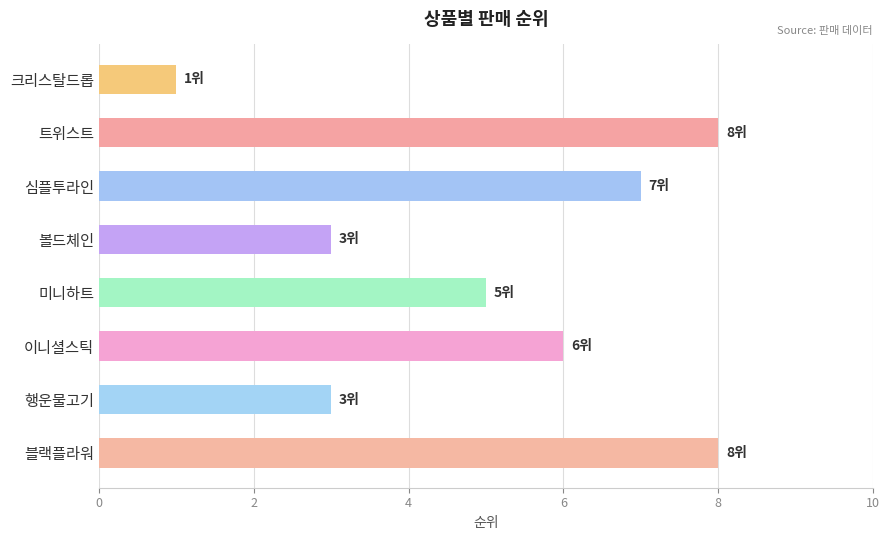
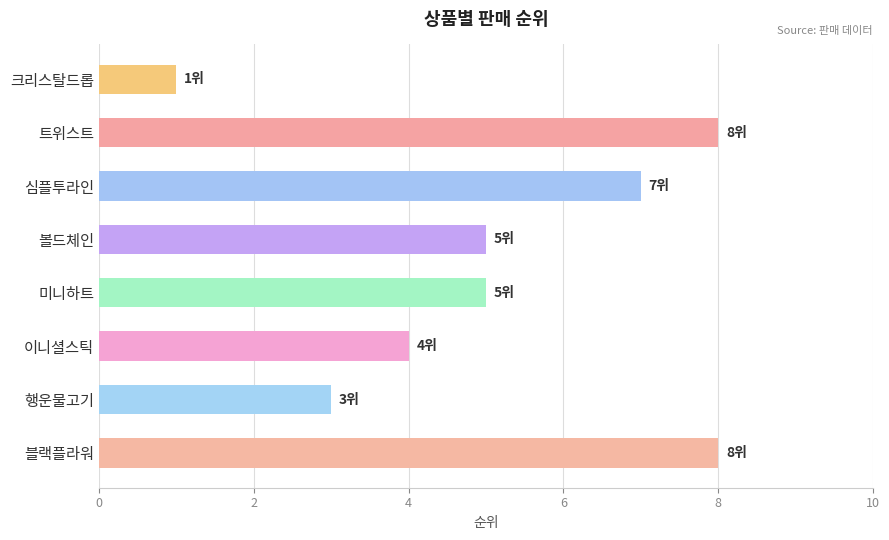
볼드체인: 3위 -> 5위
이니셜스틱: 6위 -> 4위
